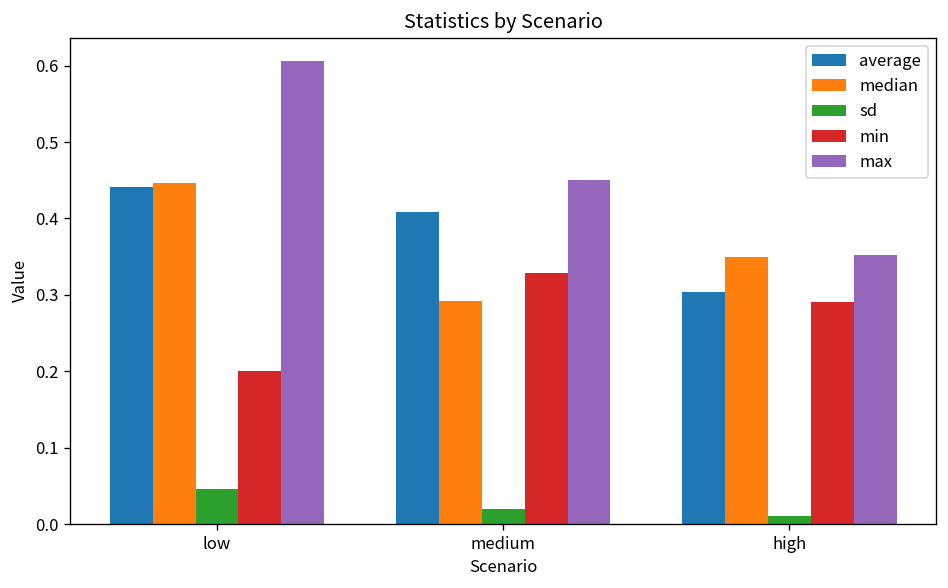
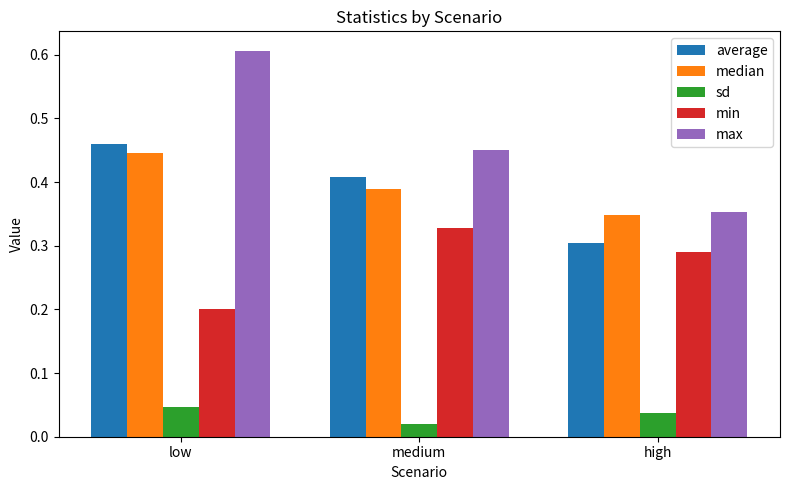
average, low: 0.44 -> 0.46
median, medium: 0.29 -> 0.39
sd, high: 0.01 -> 0.04
